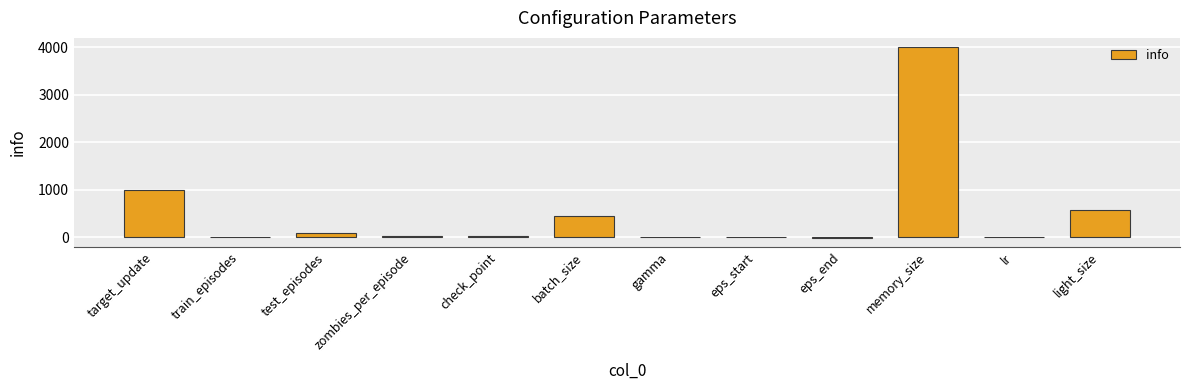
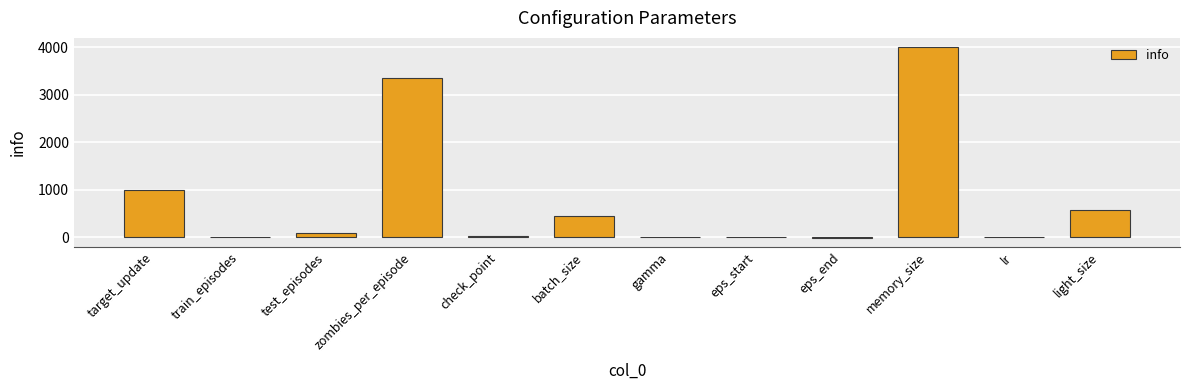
zombies_per_episode: 0 -> 3400
